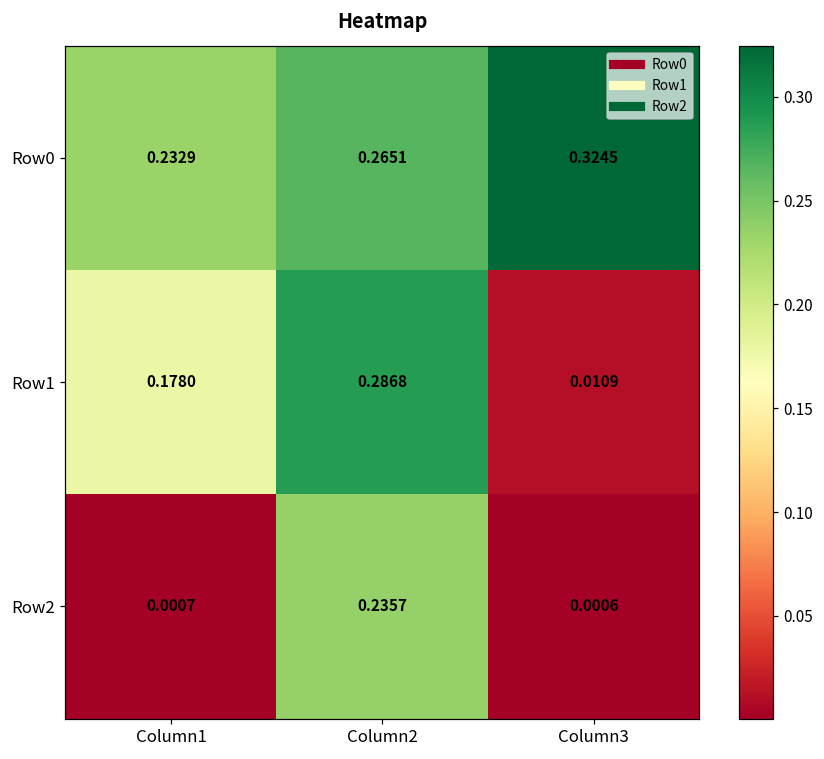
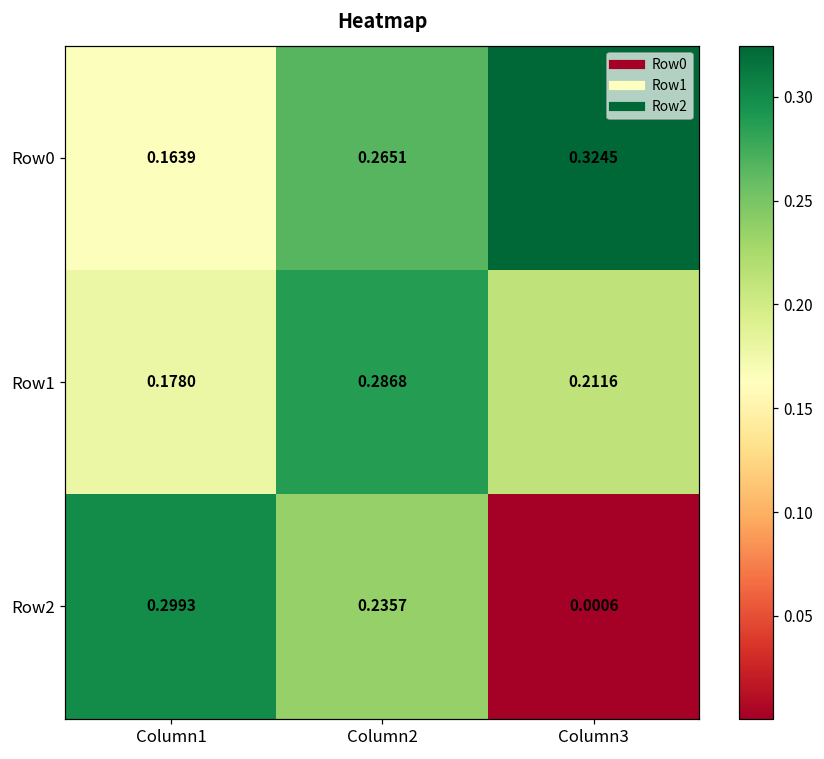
Row0, Column1: 0.2329 -> 0.1639
Row1, Column3: 0.0109 -> 0.2116
Row2, Column1: 0.0007 -> 0.2993
